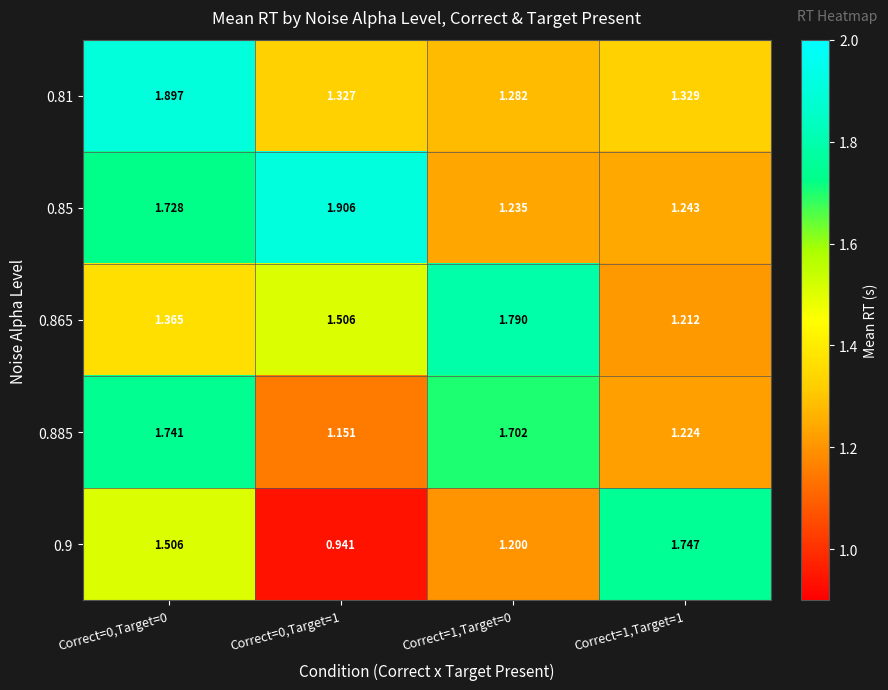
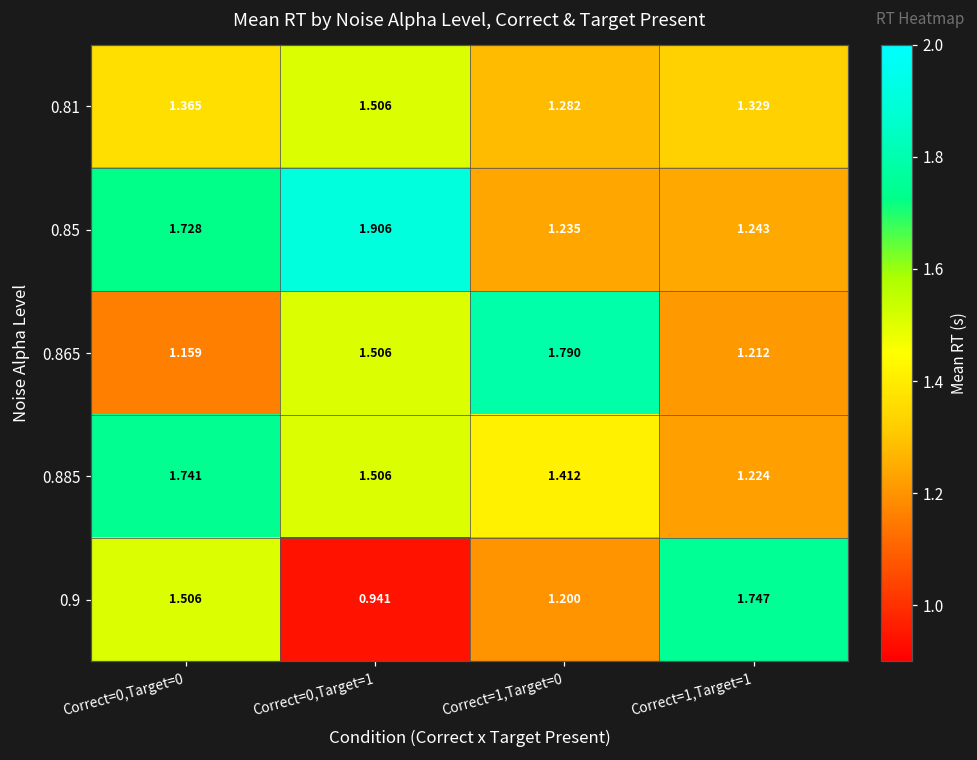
0.81, Correct=0,Target=0: 1.897 -> 1.365
0.81, Correct=0,Target=1: 1.327 -> 1.506
0.865, Correct=0,Target=0: 1.365 -> 1.159
0.885, Correct=0,Target=1: 1.151 -> 1.506
0.885, Correct=1,Target=0: 1.702 -> 1.412
